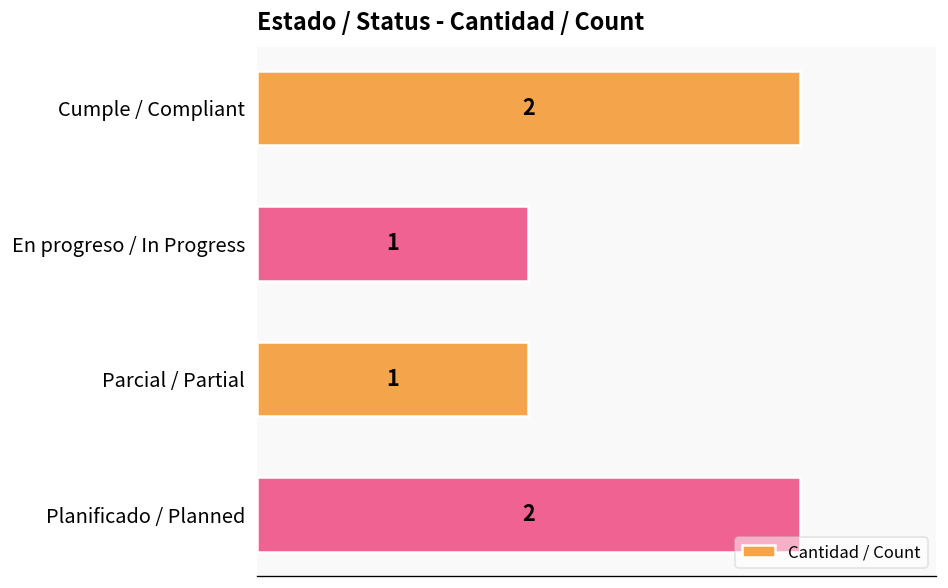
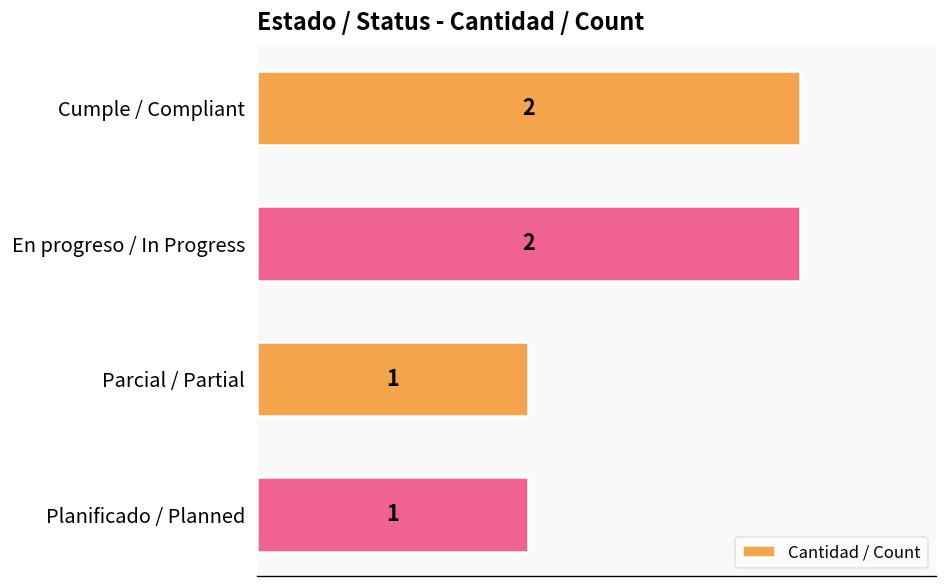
En progreso / In Progress: 1 -> 2
Planificado / Planned: 2 -> 1
